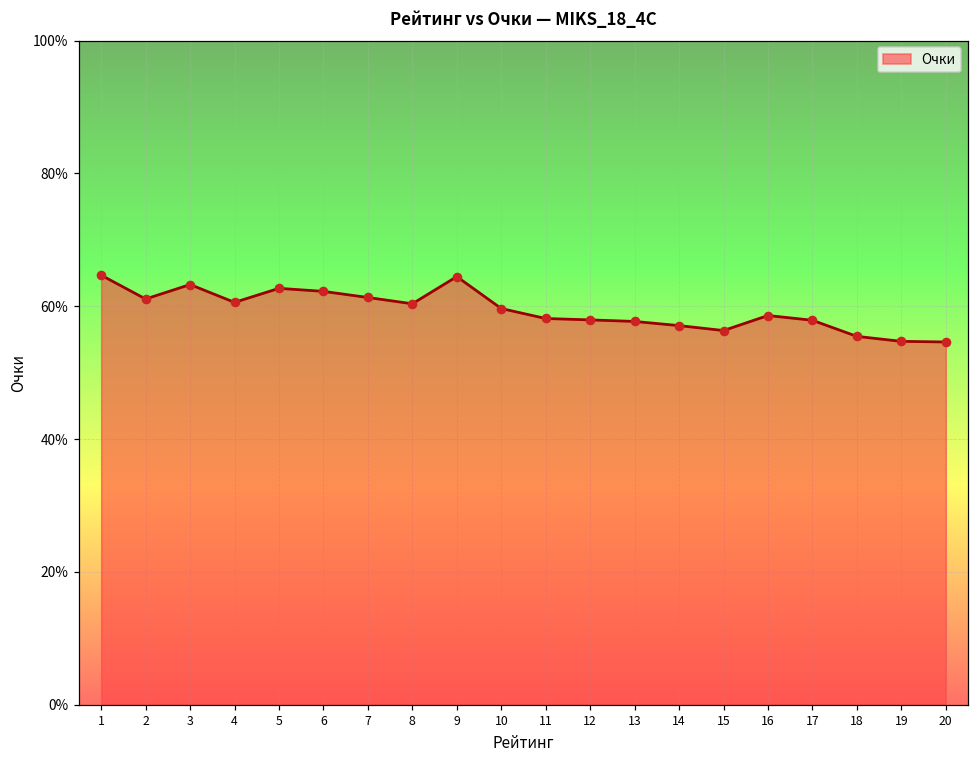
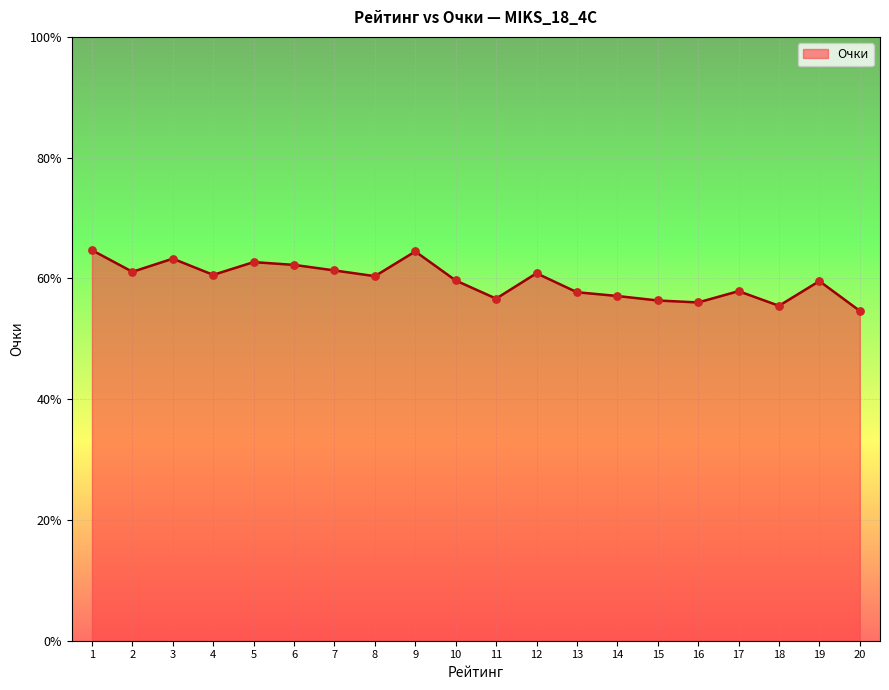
11: 58% -> 57%
12: 58% -> 61%
16: 59% -> 56%
19: 55% -> 60%
